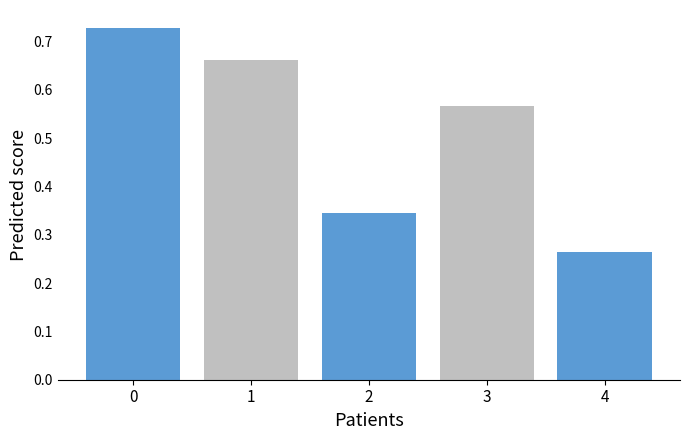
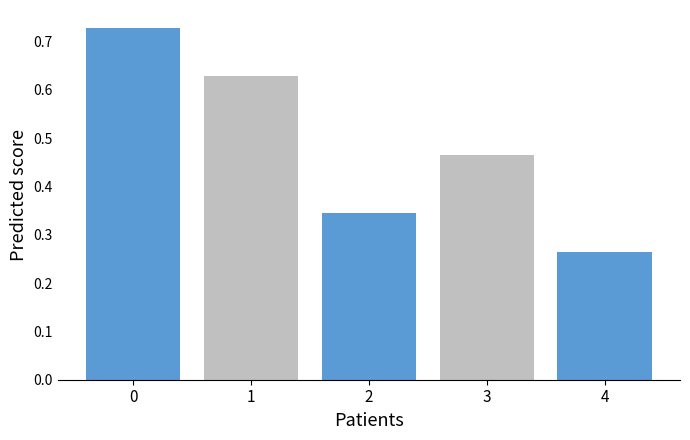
1: 0.66 -> 0.63
3: 0.57 -> 0.47
